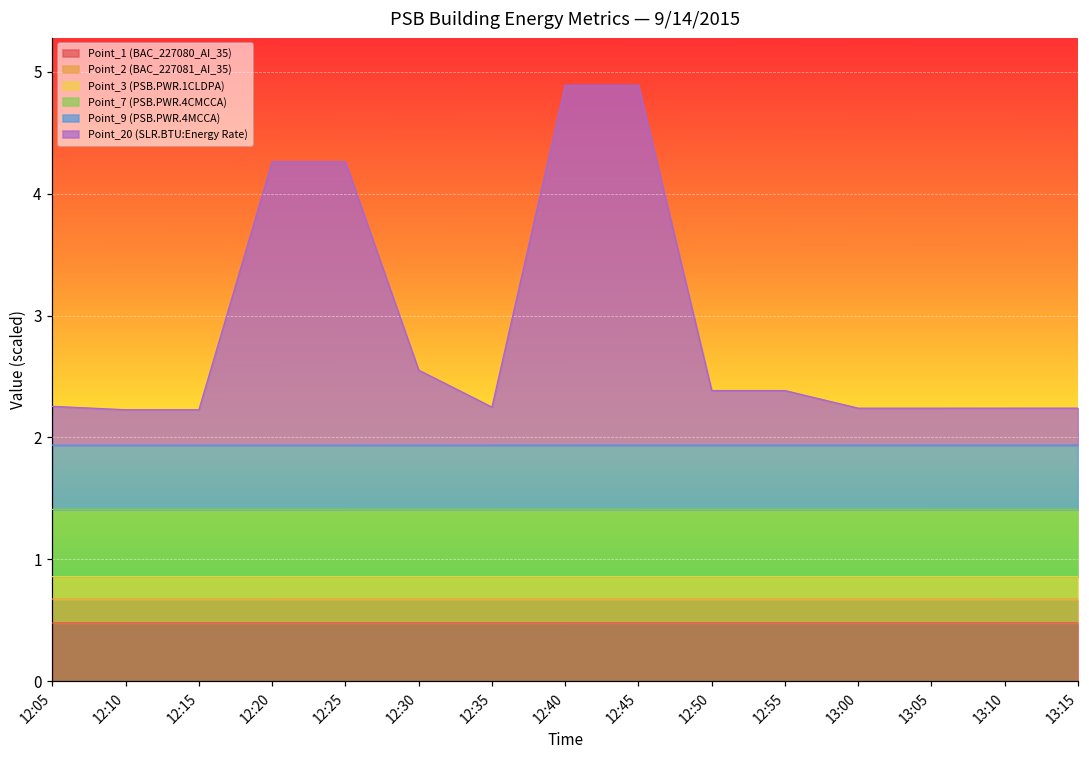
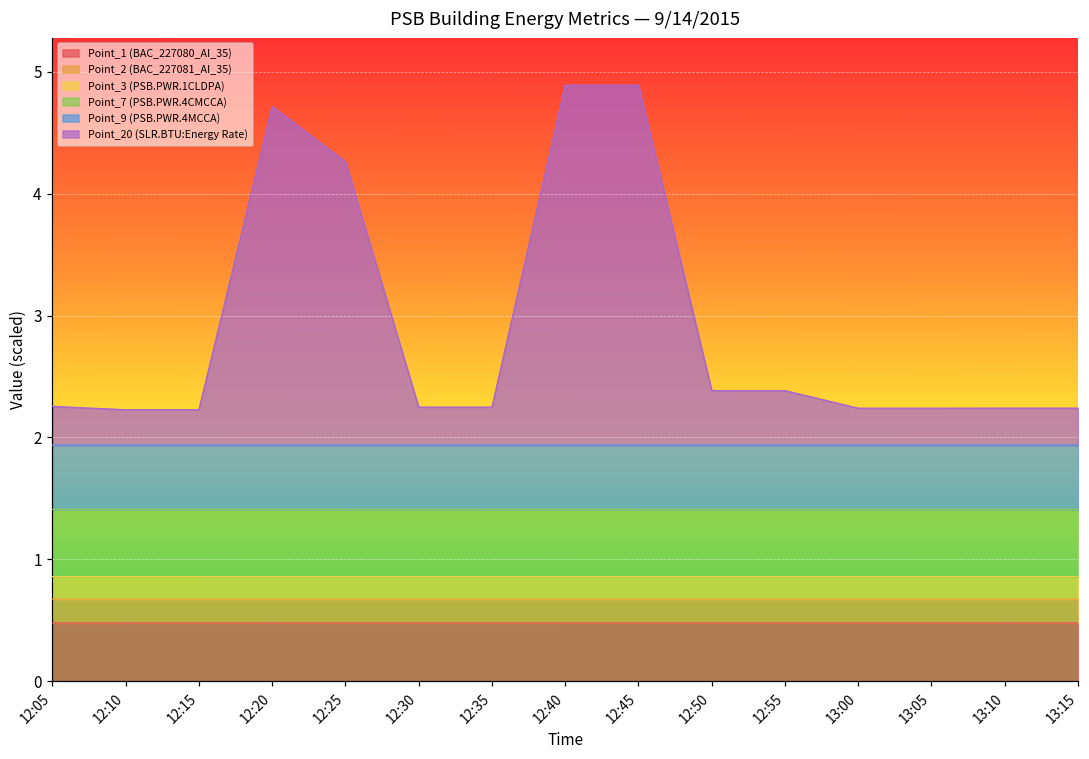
Point_20 (SLR.BTU:Energy Rate), 12:20: 2.32 -> 2.78
Point_20 (SLR.BTU:Energy Rate), 12:30: 0.62 -> 0.31
